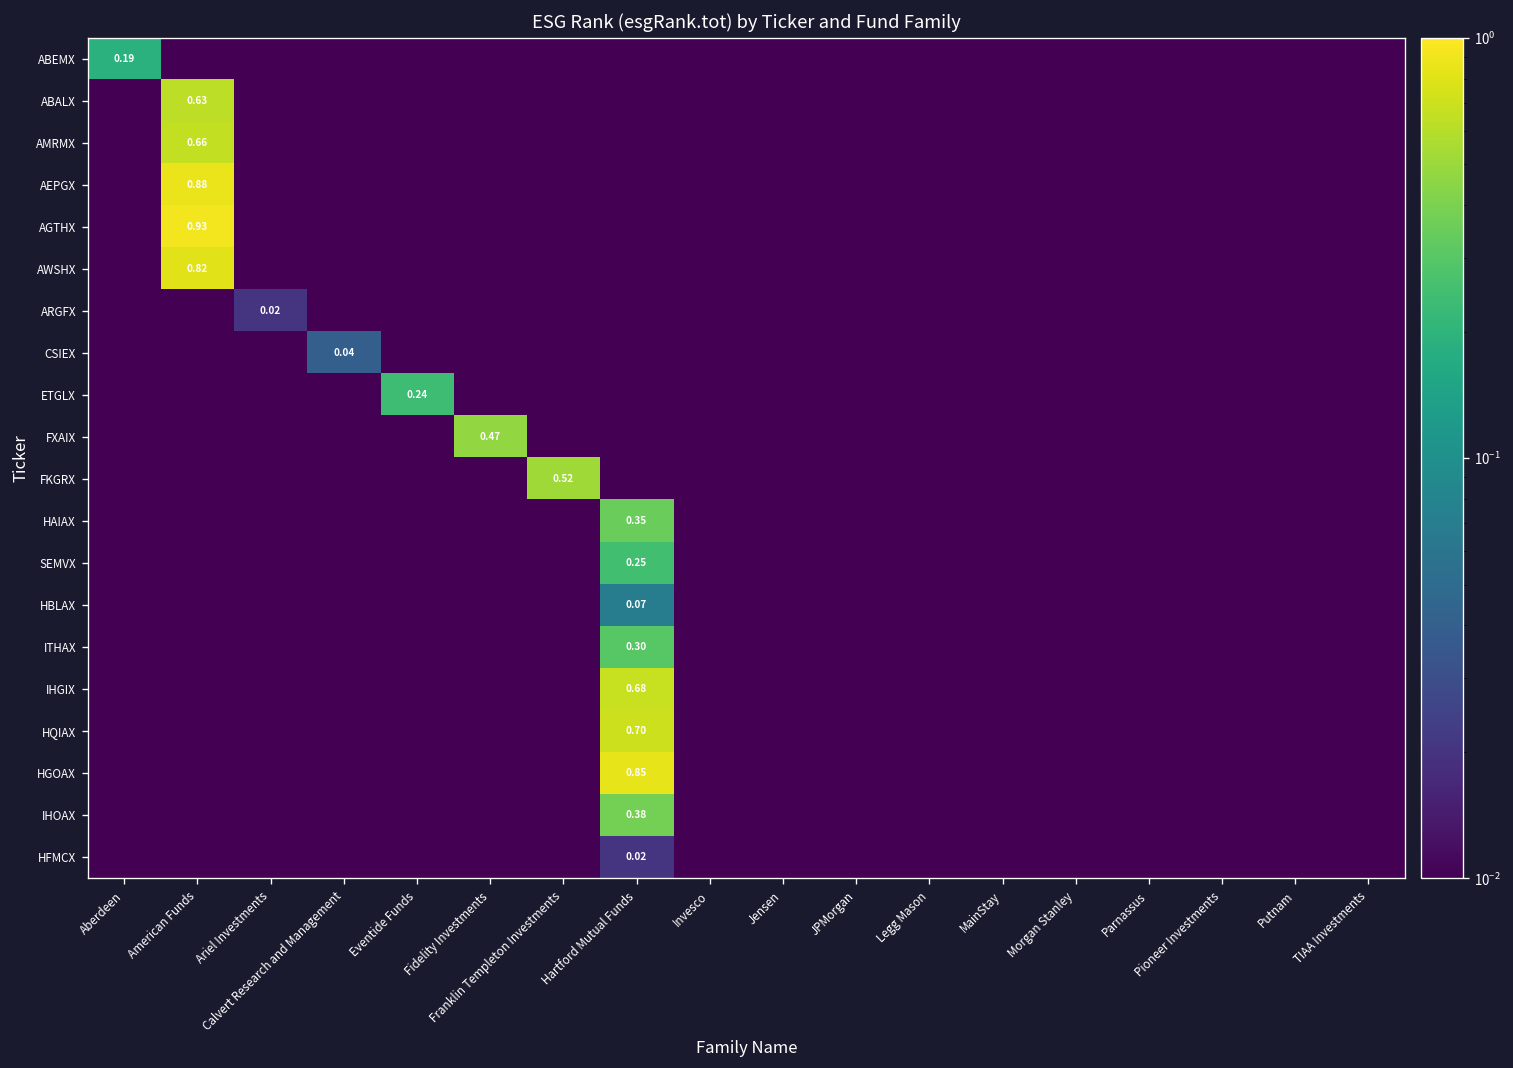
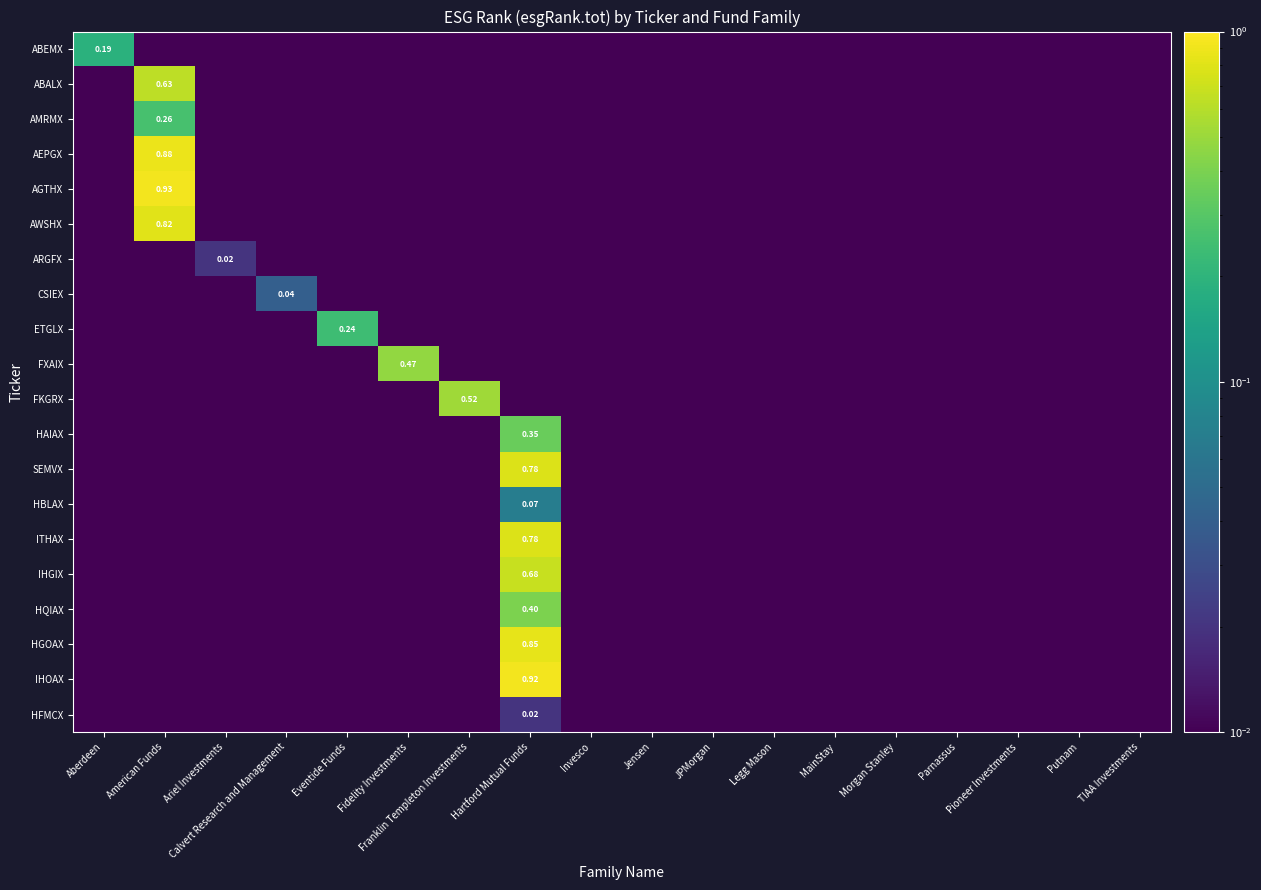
AMRMX, American Funds: 0.66 -> 0.26
SEMVX, Hartford Mutual Funds: 0.25 -> 0.78
ITHAX, Hartford Mutual Funds: 0.30 -> 0.78
HQIAX, Hartford Mutual Funds: 0.70 -> 0.40
IHOAX, Hartford Mutual Funds: 0.38 -> 0.92
